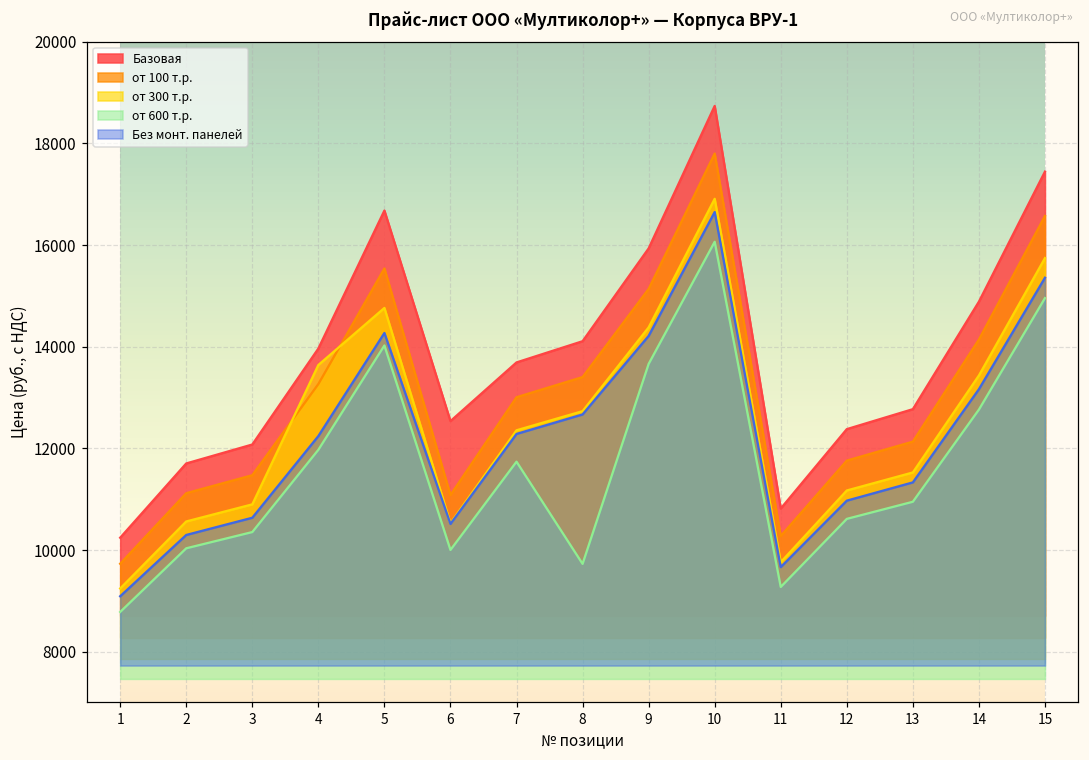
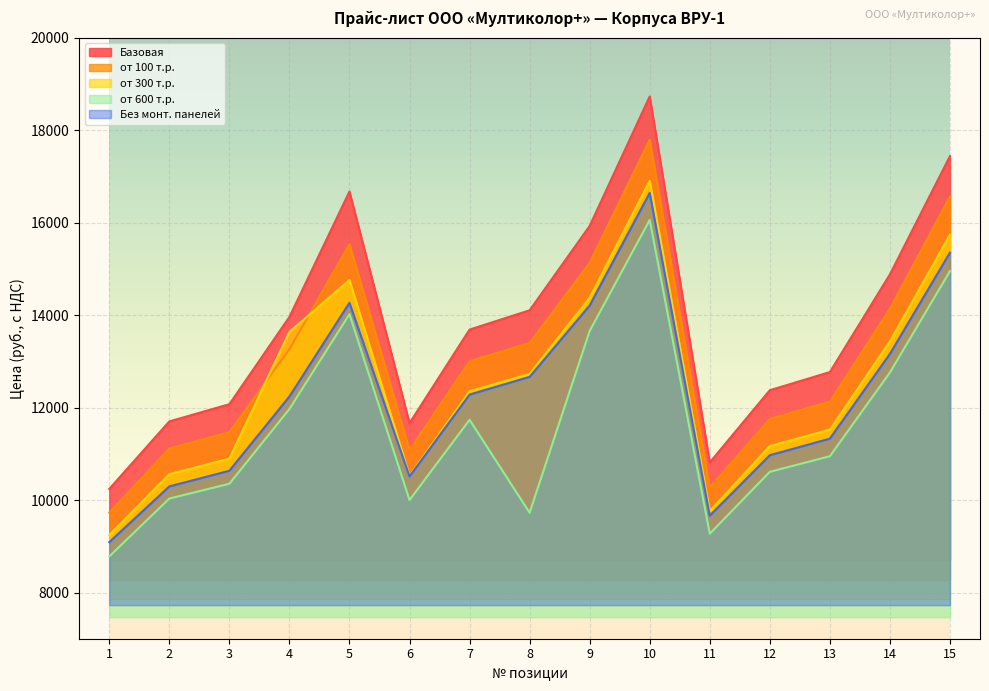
Базовая, 6: 12500 -> 11700
